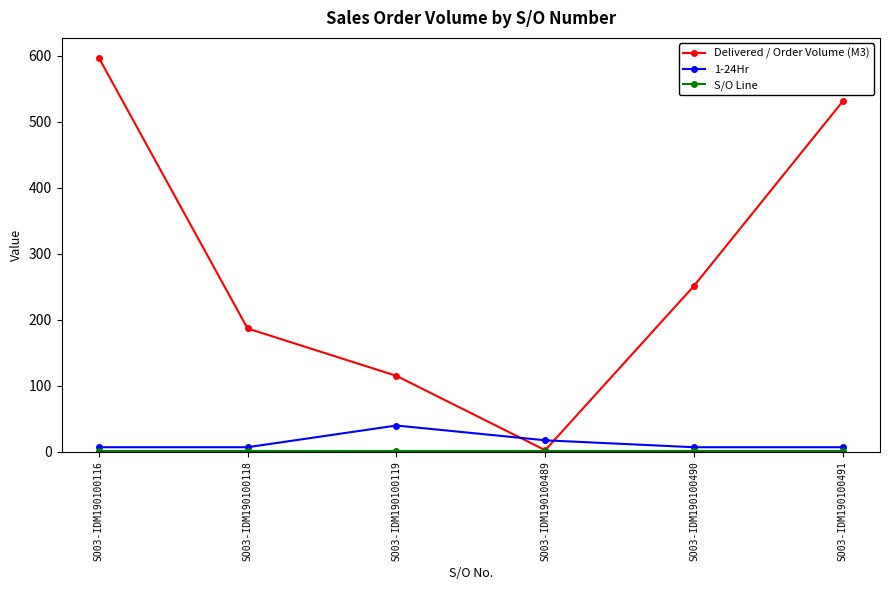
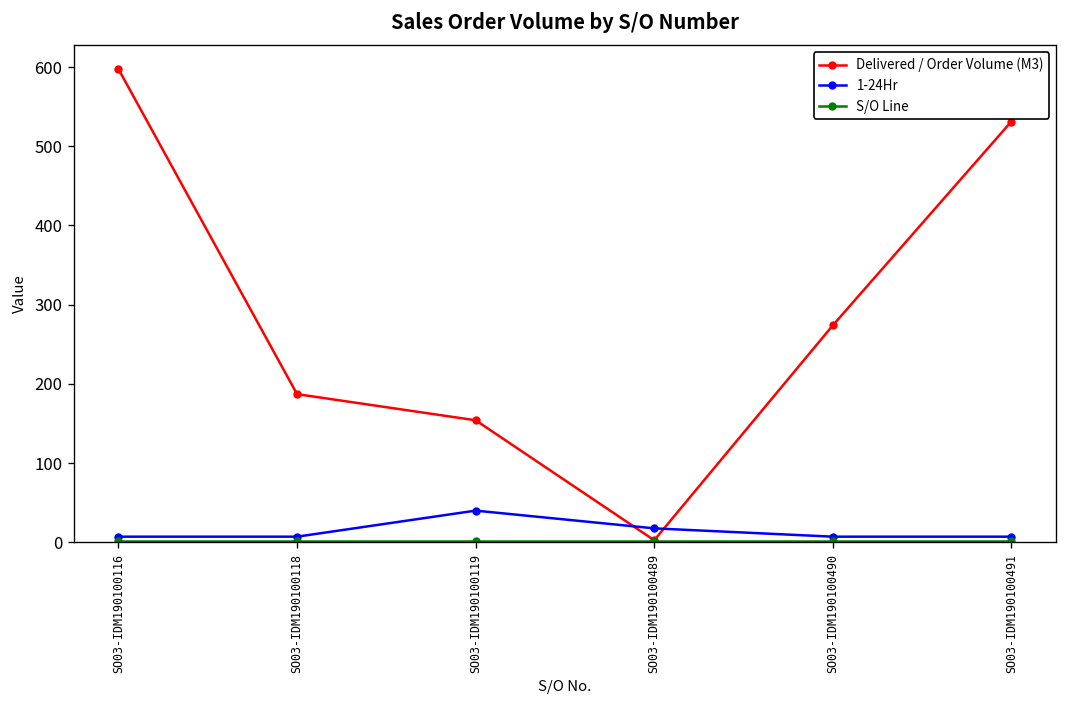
Delivered / Order Volume (M3), SO03-IDM190100119: 120 -> 150
Delivered / Order Volume (M3), SO03-IDM190100490: 250 -> 270
